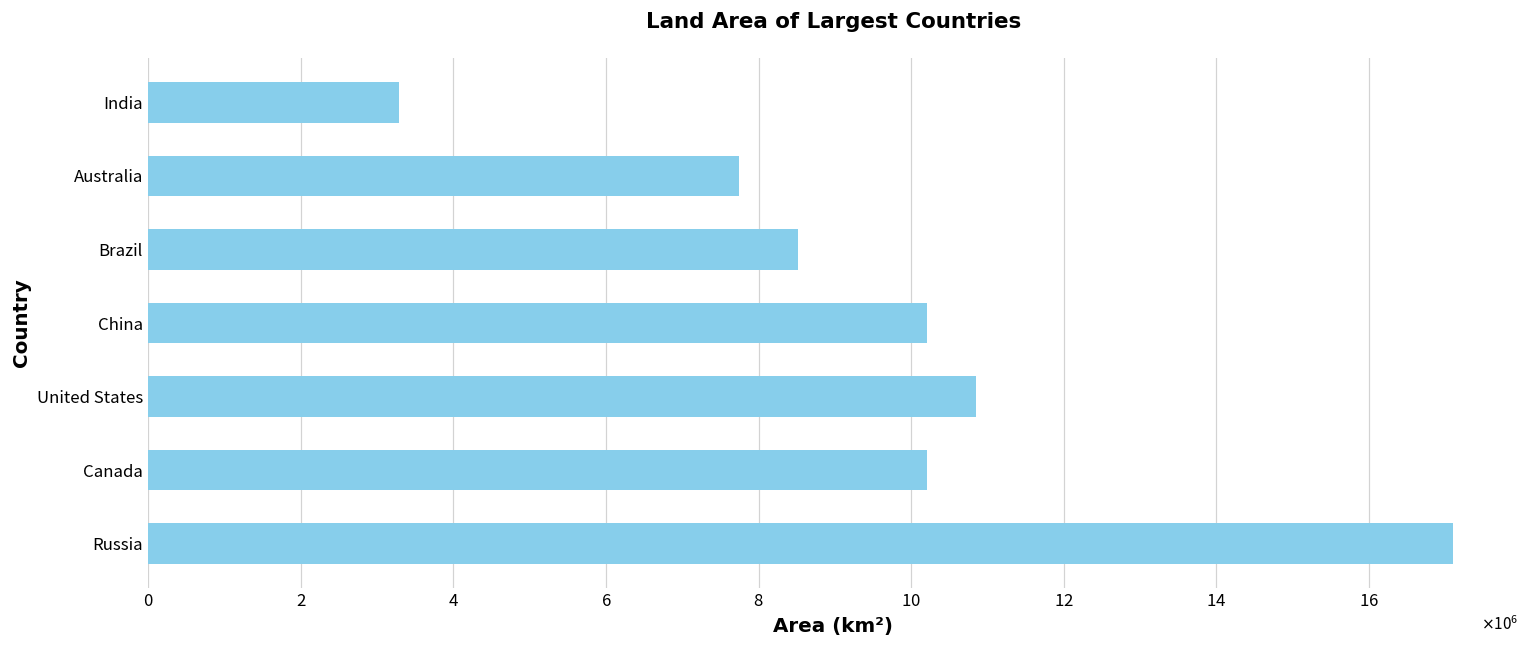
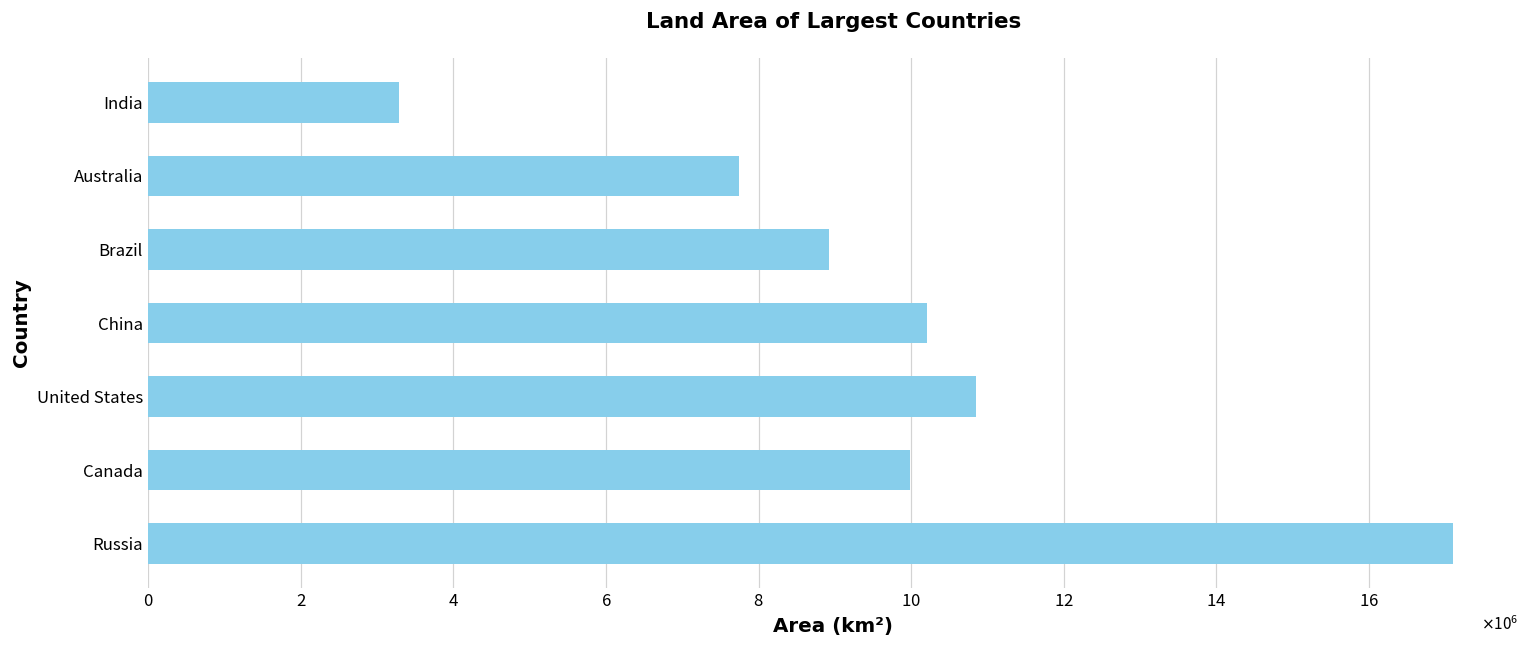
Brazil: 8500000 -> 8900000
Canada: 10200000 -> 10000000
